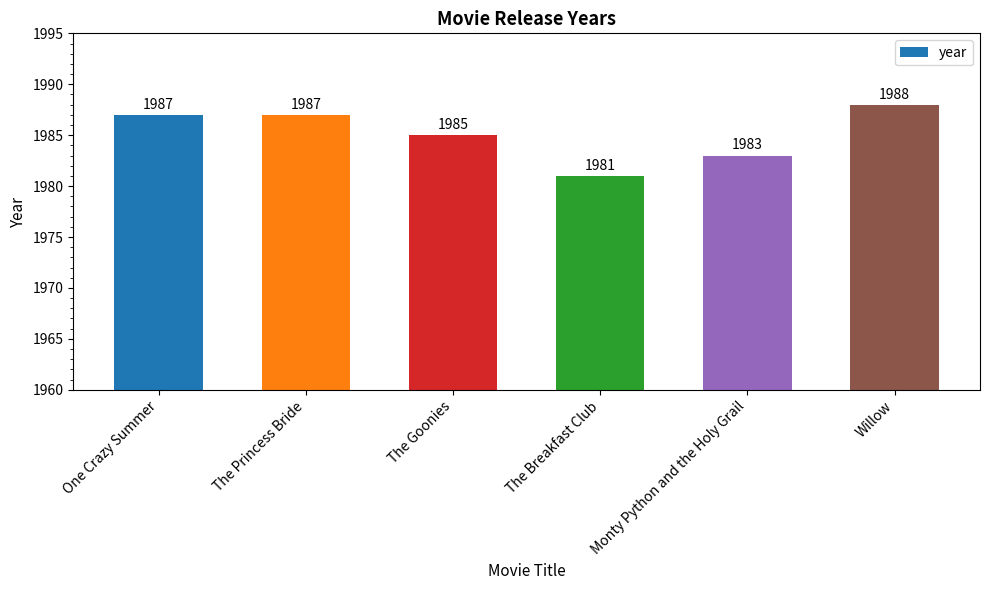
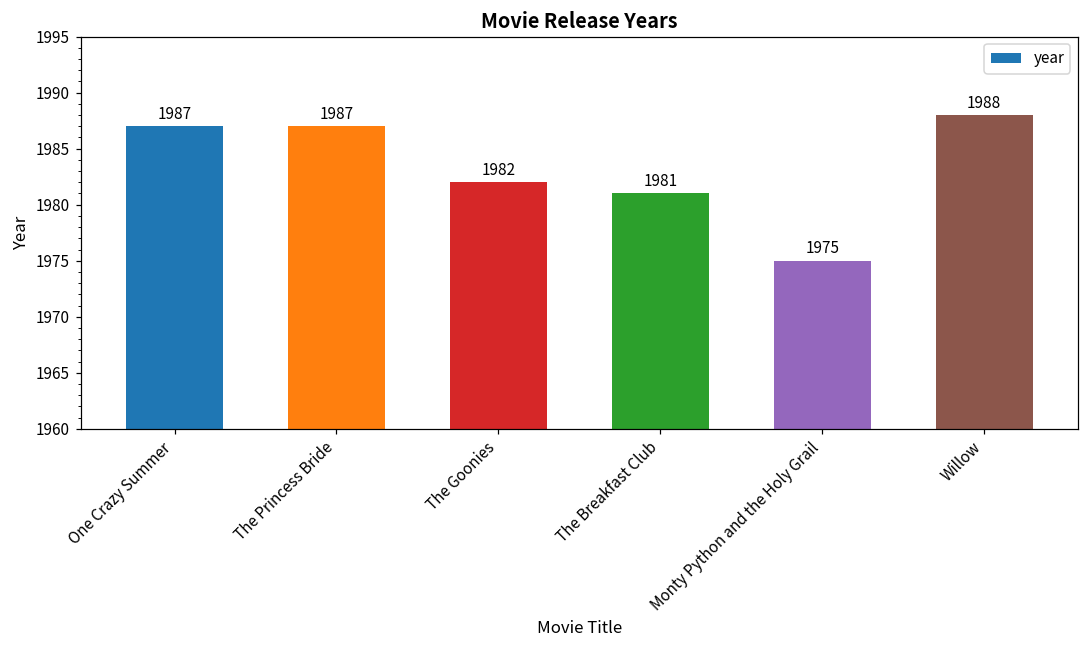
The Goonies: 1985 -> 1982
Monty Python and the Holy Grail: 1983 -> 1975
